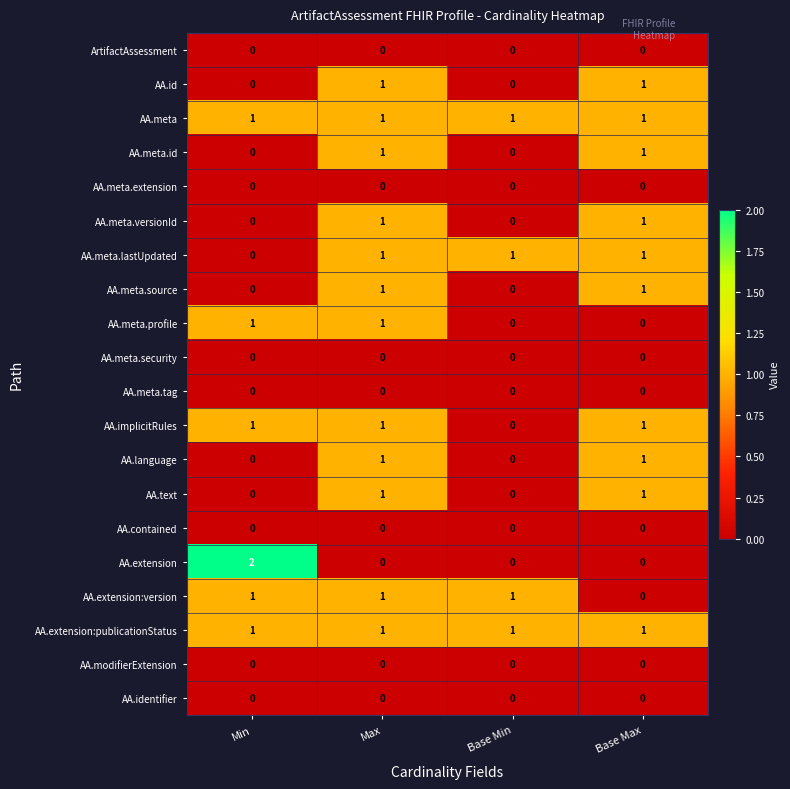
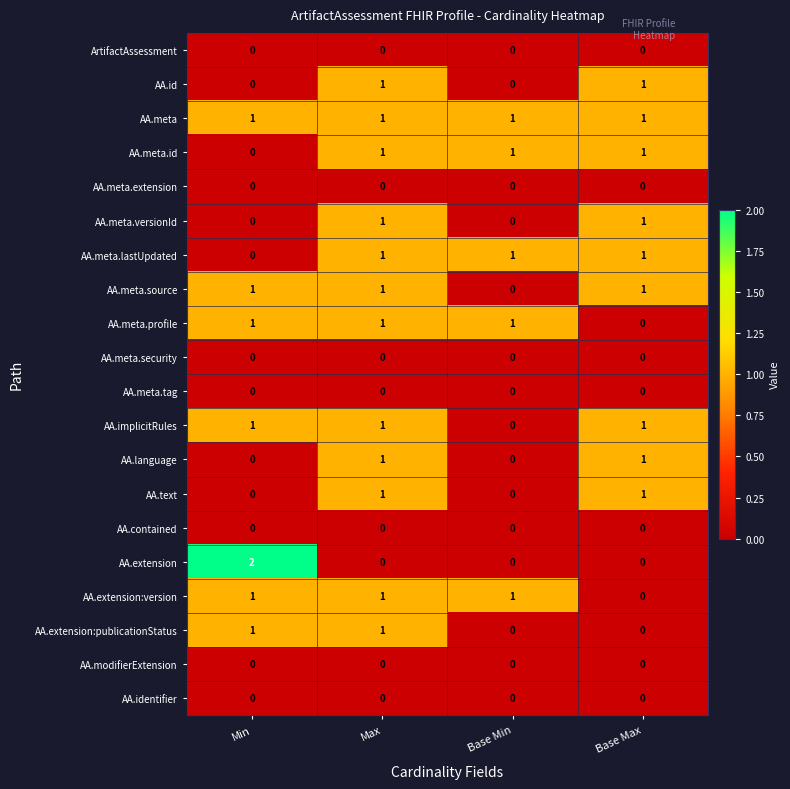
AA.meta.id, Base Min: 0 -> 1
AA.meta.source, Min: 0 -> 1
AA.meta.profile, Base Min: 0 -> 1
AA.extension:publicationStatus, Base Min: 1 -> 0
AA.extension:publicationStatus, Base Max: 1 -> 0
